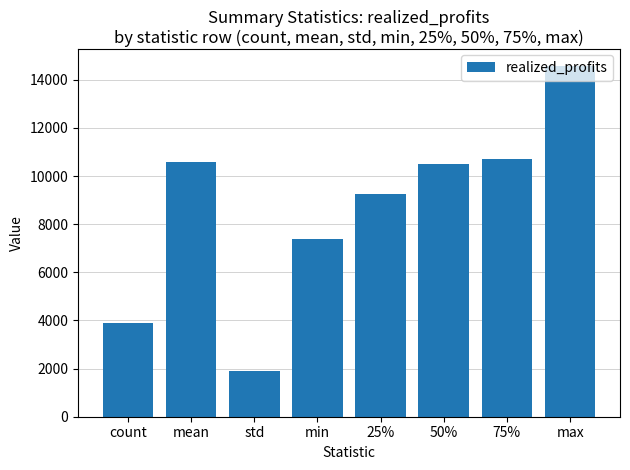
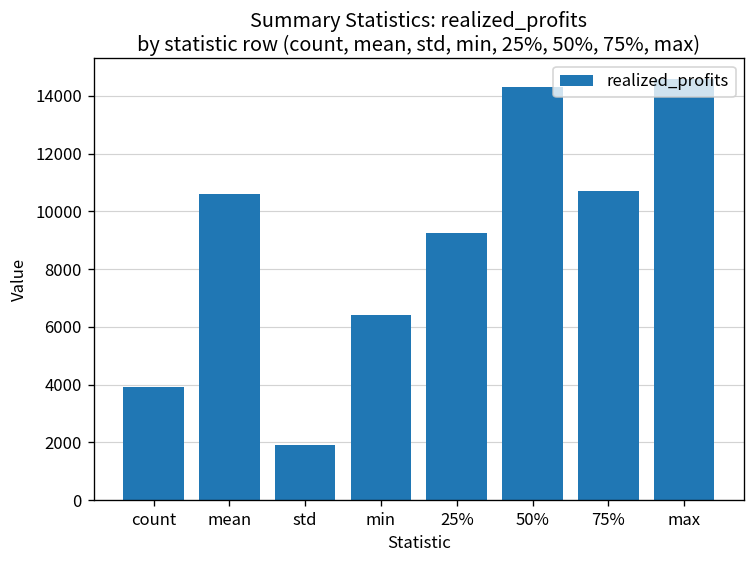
min: 7400 -> 6400
50%: 10500 -> 14300
